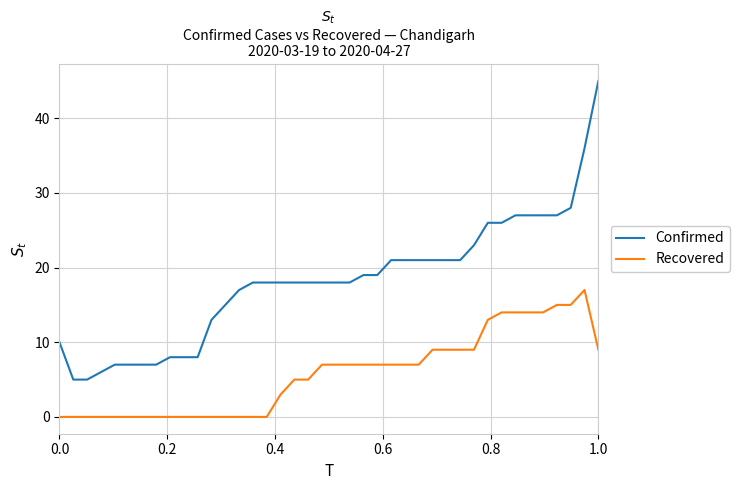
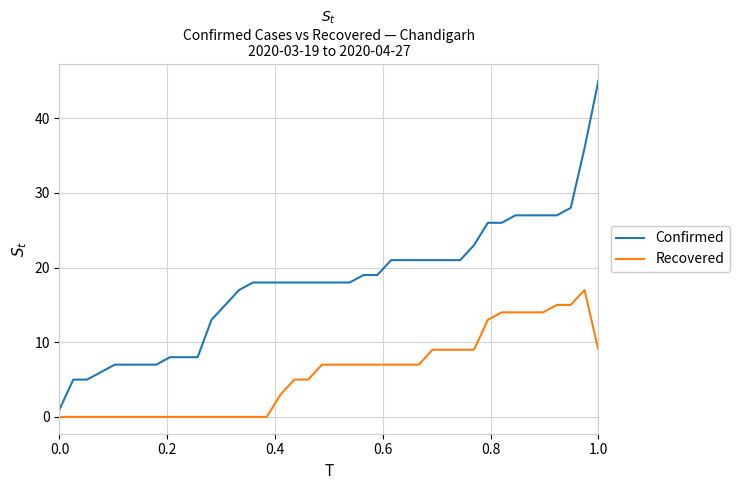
Confirmed, 0.0: 10 -> 1
